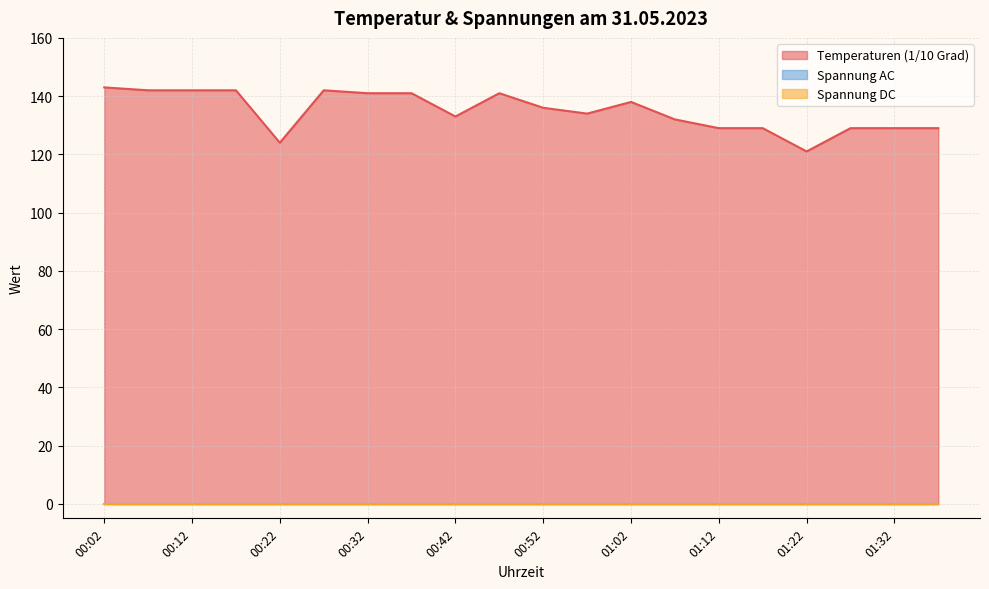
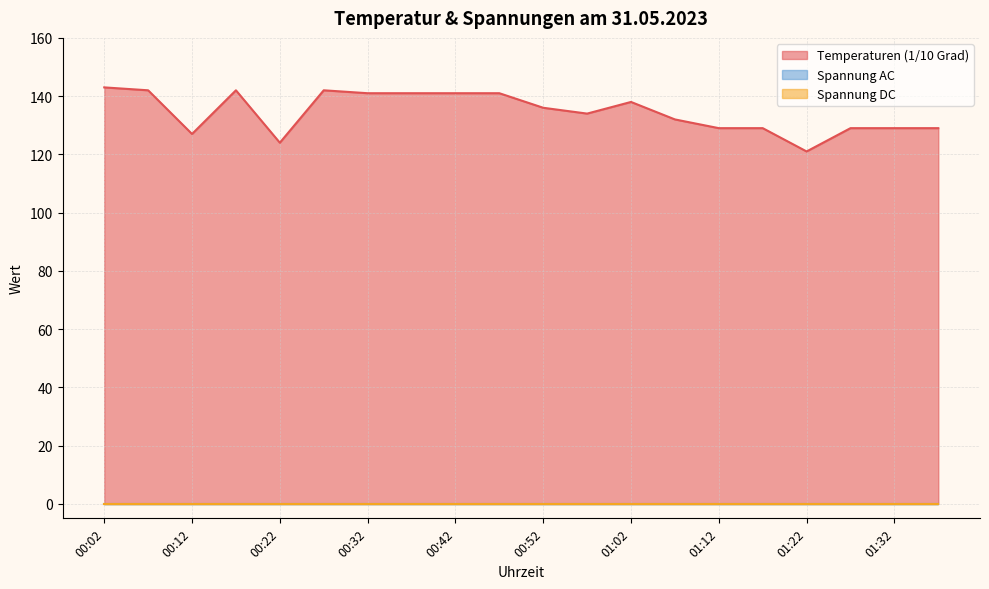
Temperaturen (1/10 Grad), 00:12: 142 -> 127
Temperaturen (1/10 Grad), 00:42: 133 -> 141
